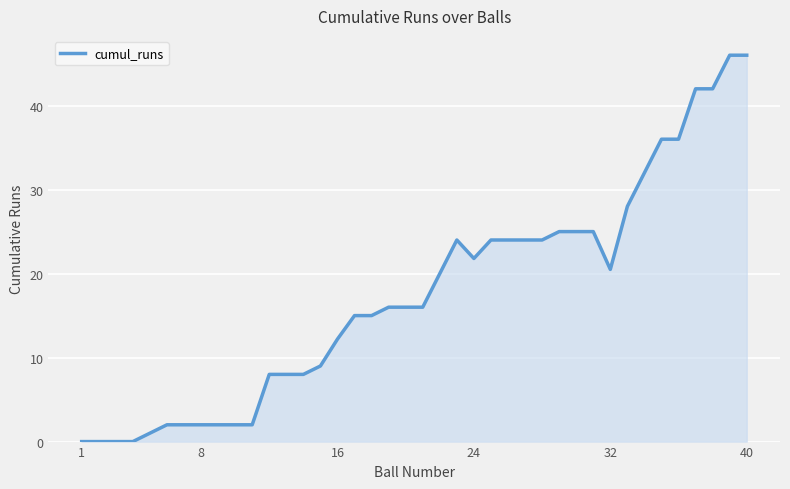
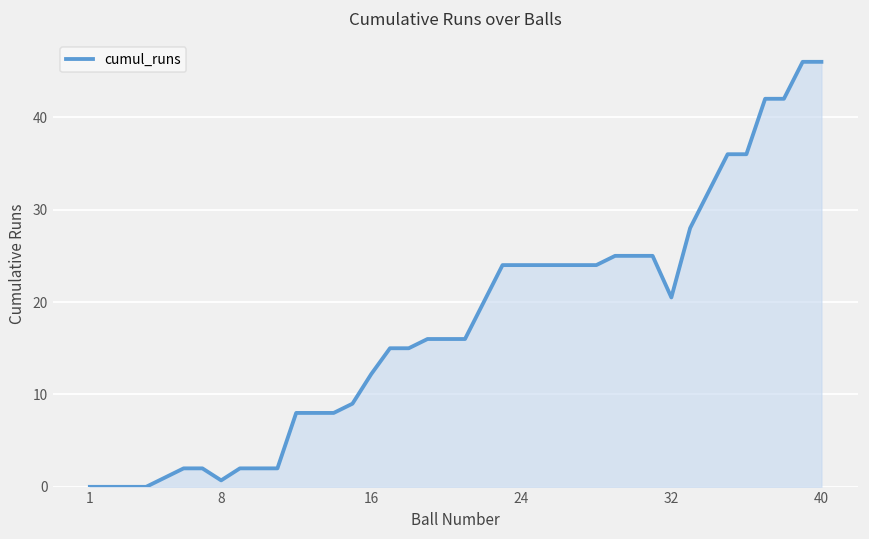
8: 2 -> 1
24: 22 -> 24
